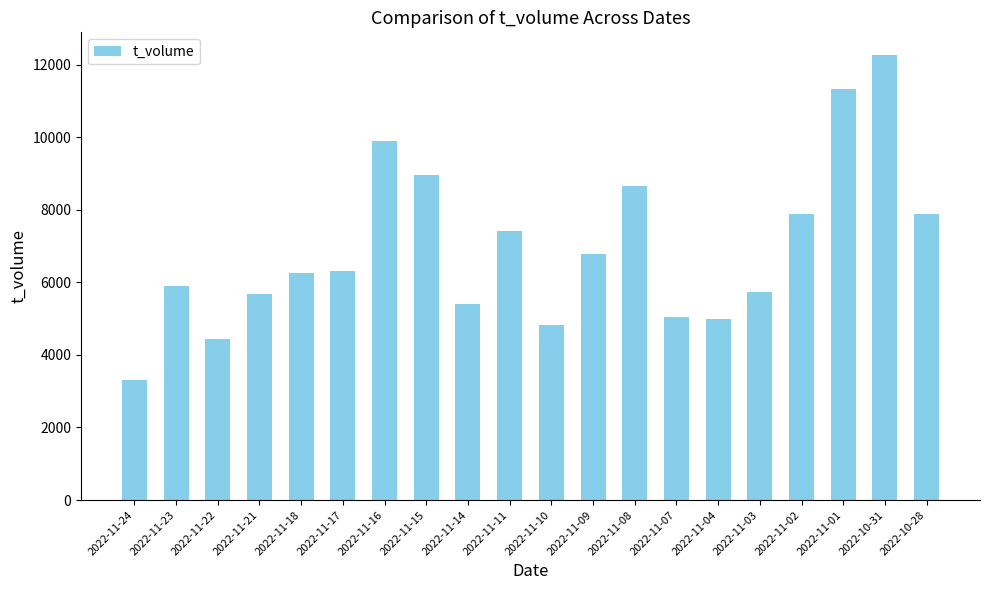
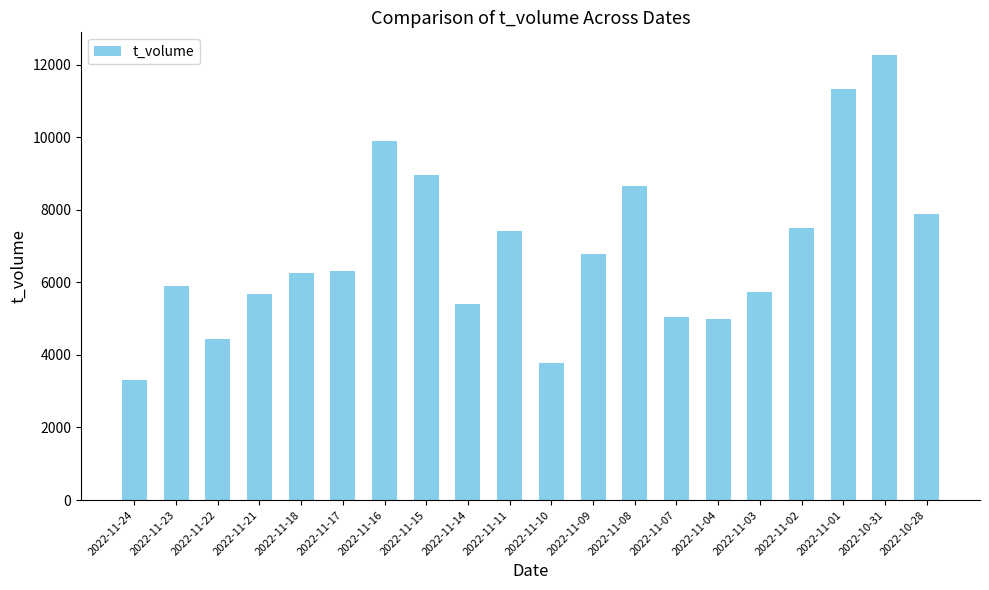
2022-11-10: 4800 -> 3800
2022-11-02: 7900 -> 7500
